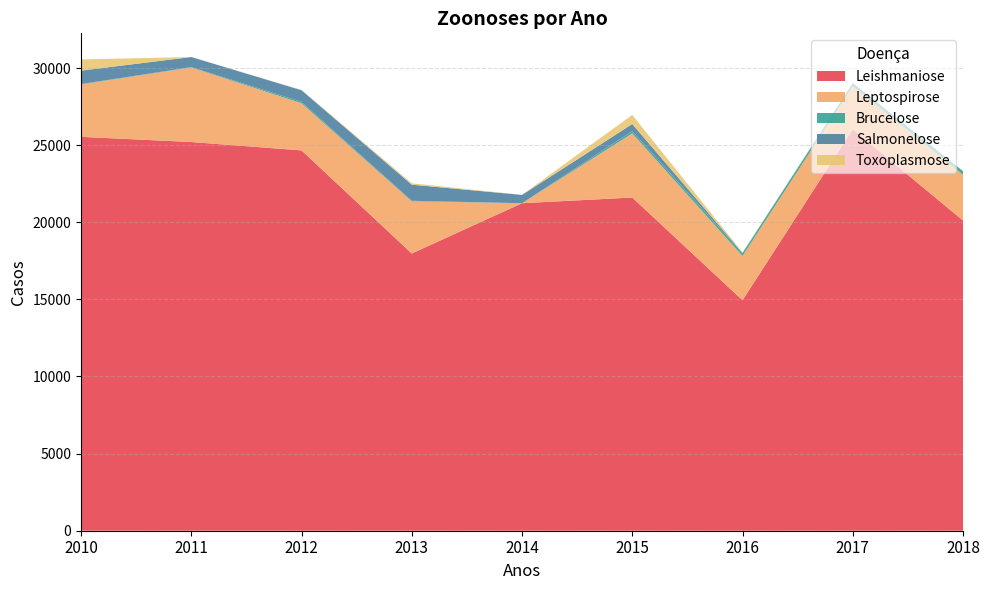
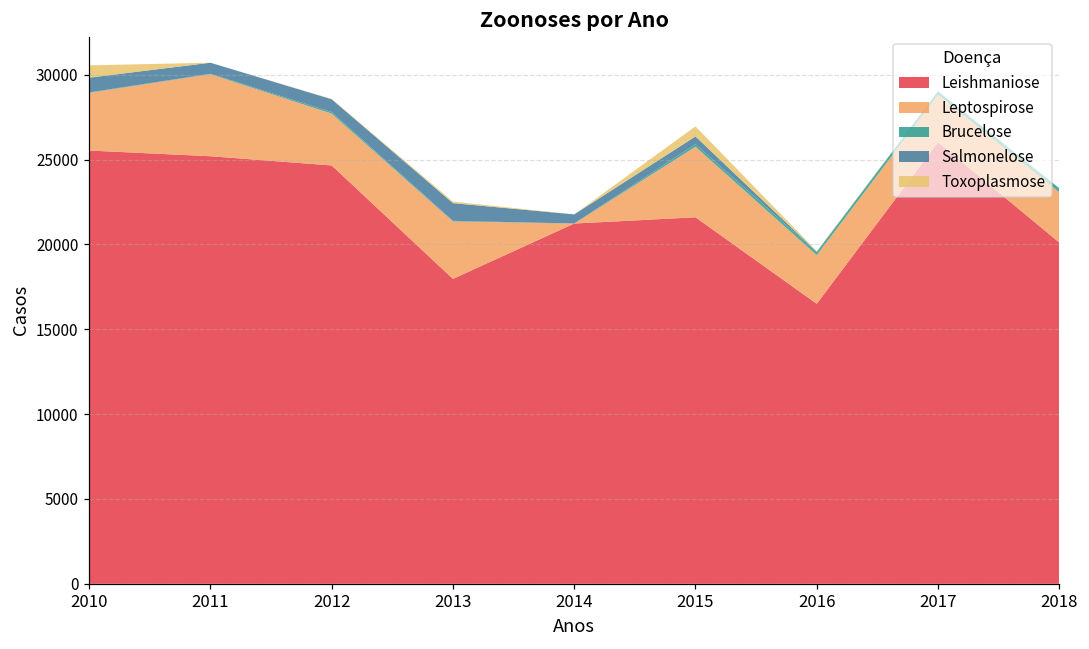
Leishmaniose, 2016: 14900 -> 16500
